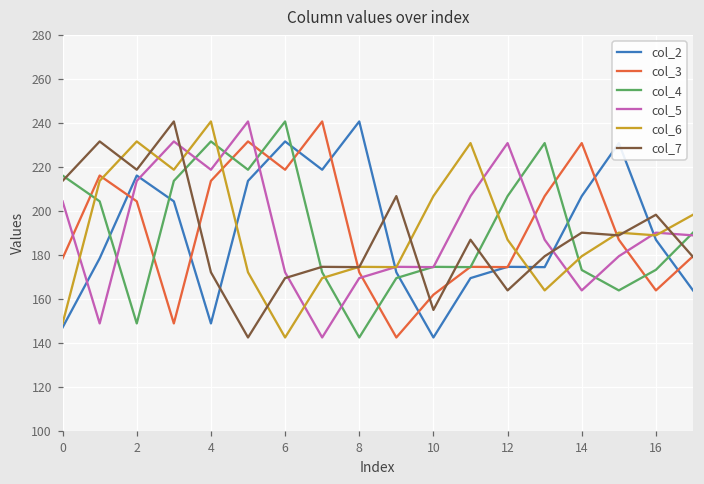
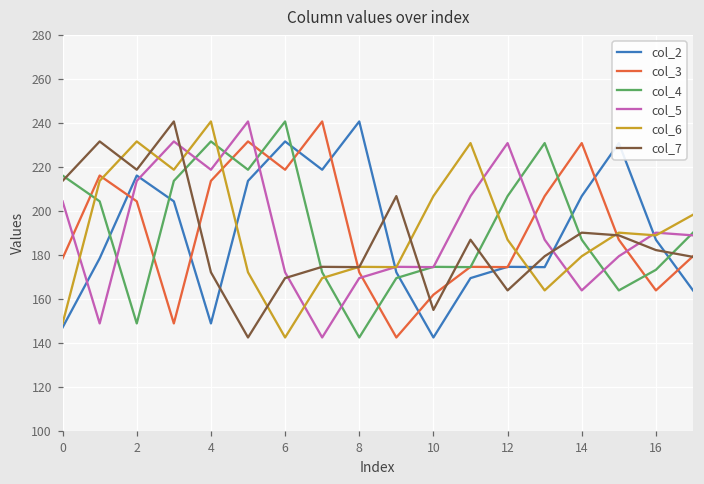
col_4, 14: 173 -> 187
col_7, 16: 198 -> 182
